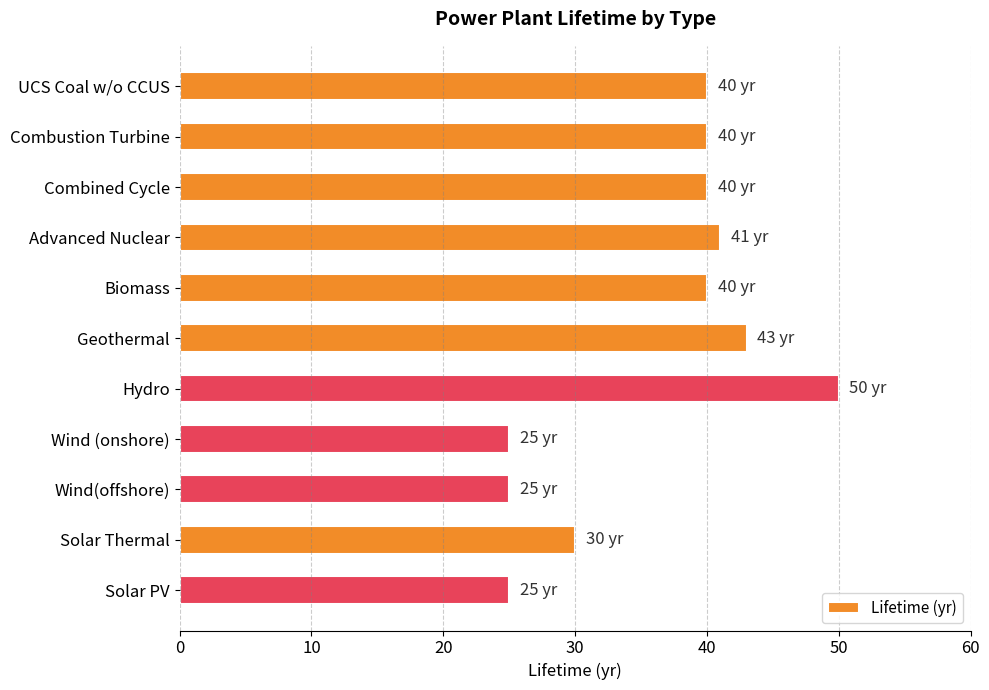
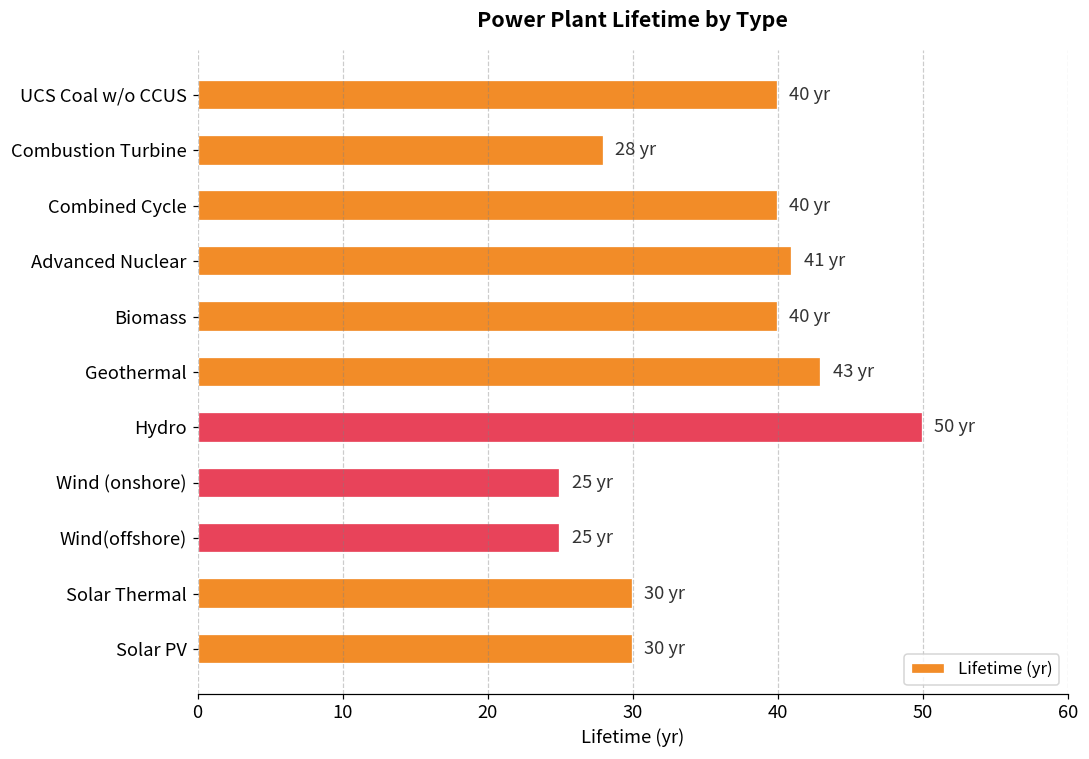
Combustion Turbine: 40 -> 28
Solar PV: 25 -> 30
